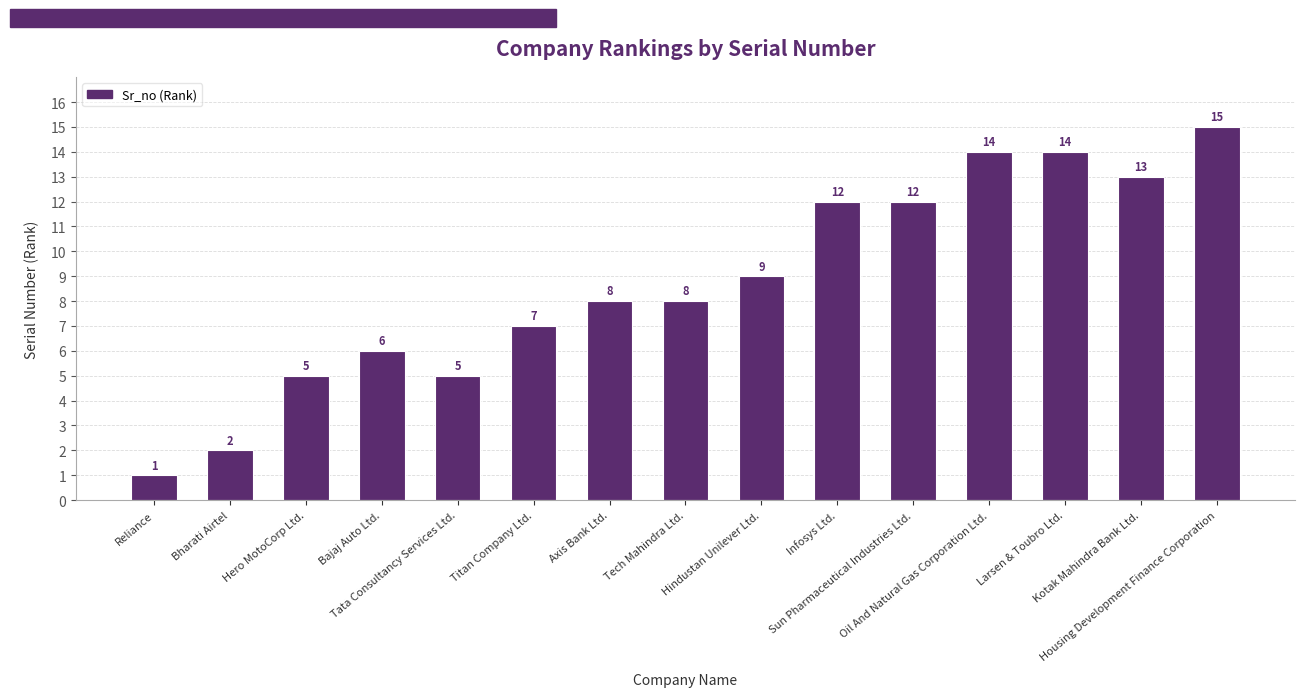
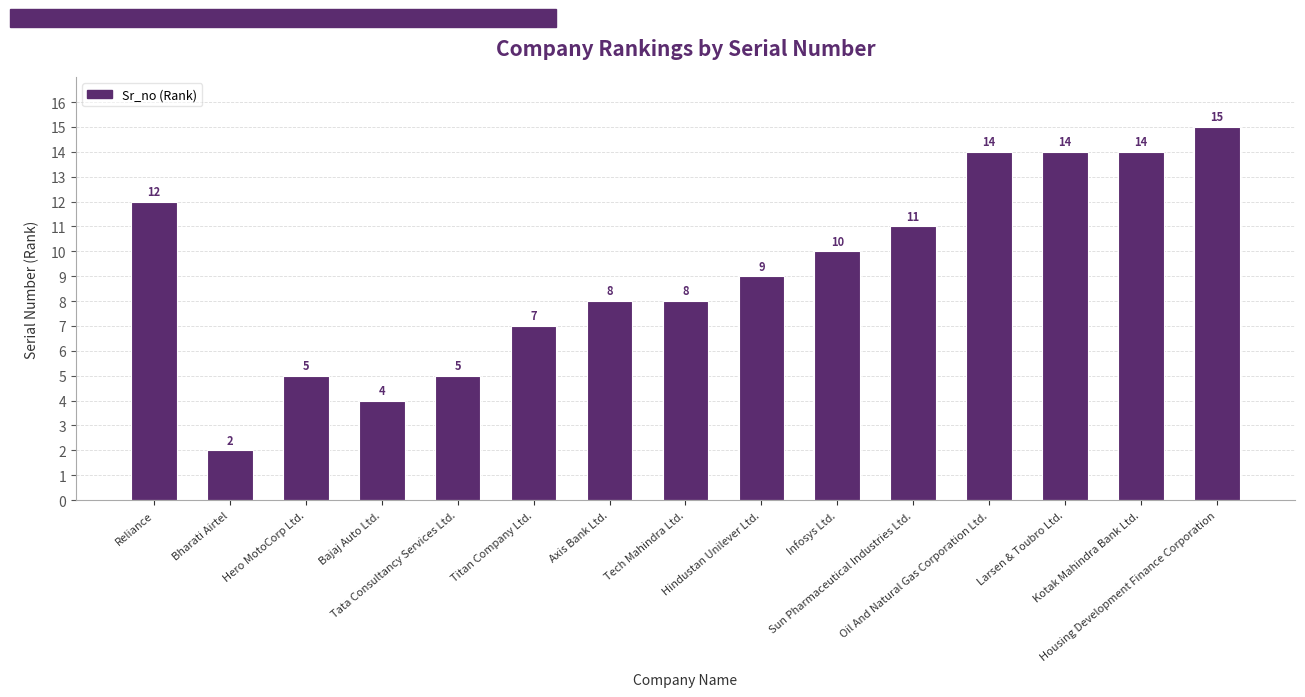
Reliance: 1 -> 12
Bajaj Auto Ltd.: 6 -> 4
Infosys Ltd.: 12 -> 10
Sun Pharmaceutical Industries Ltd.: 12 -> 11
Kotak Mahindra Bank Ltd.: 13 -> 14
